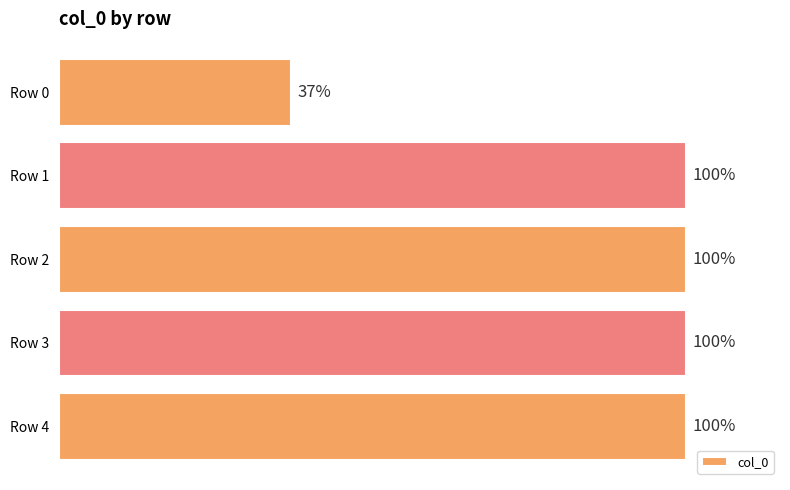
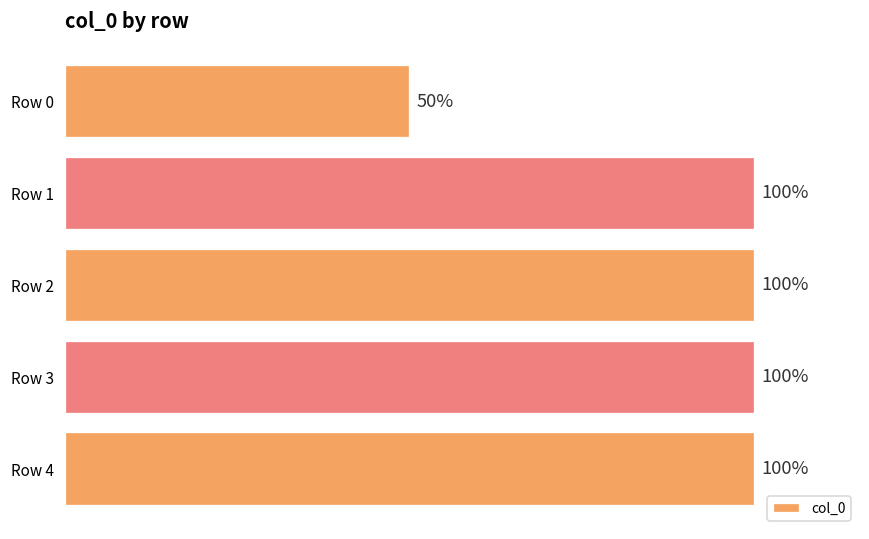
Row 0: 37% -> 50%
